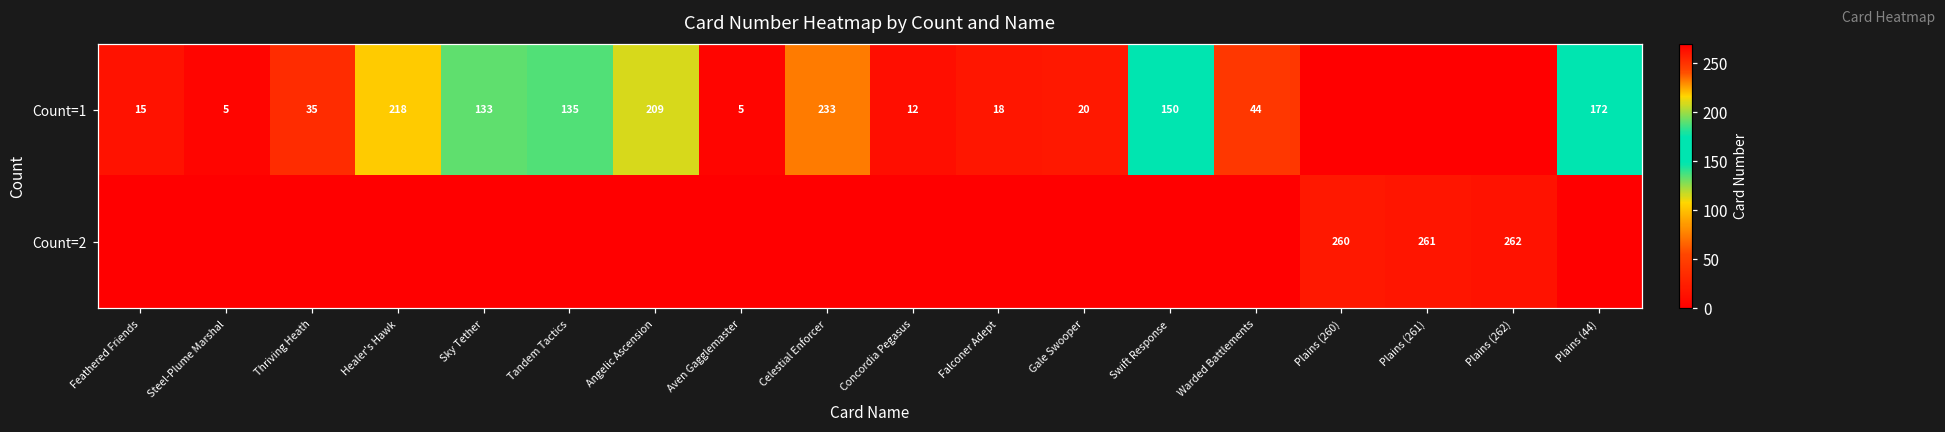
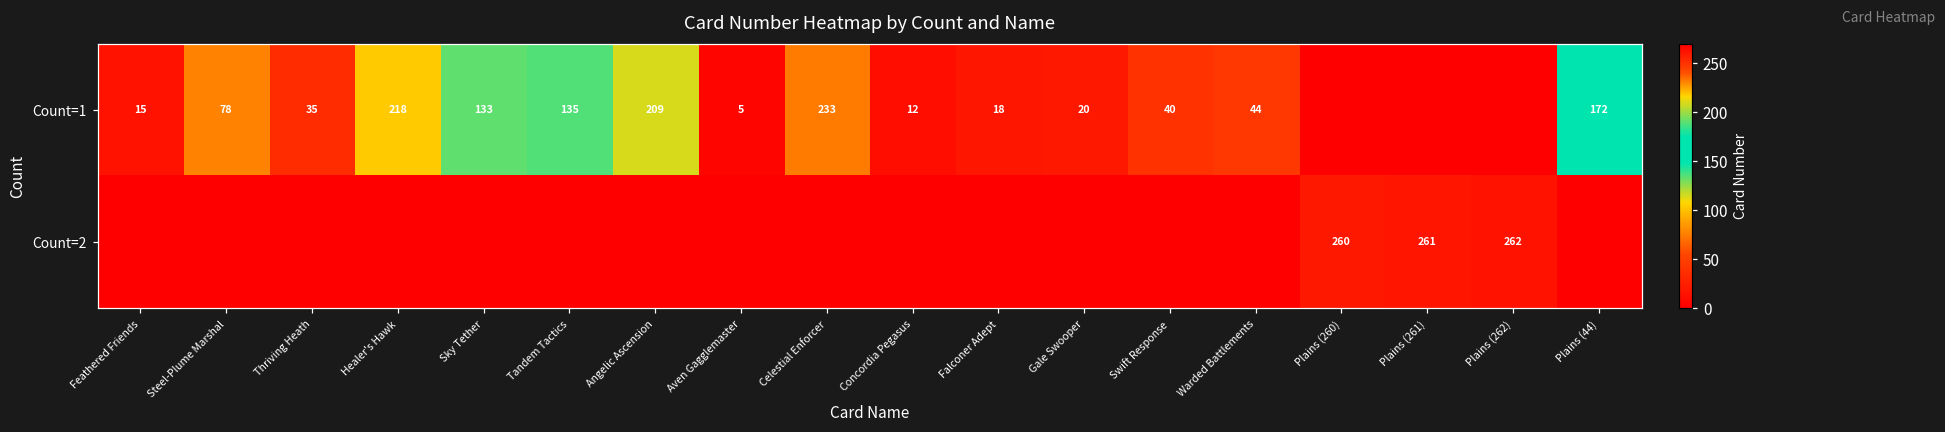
Count=1, Steel-Plume Marshal: 5 -> 78
Count=1, Swift Response: 150 -> 40
